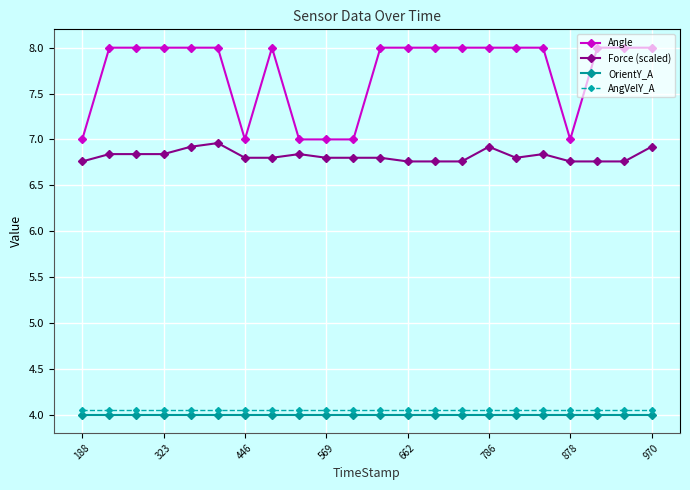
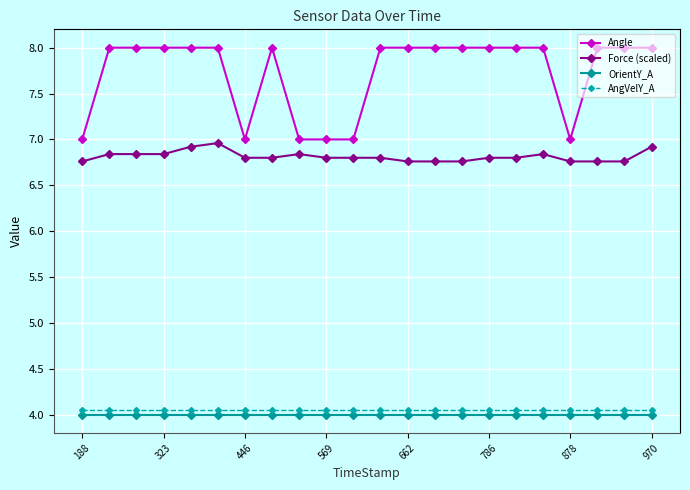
Force (scaled), 786: 6.9 -> 6.8
